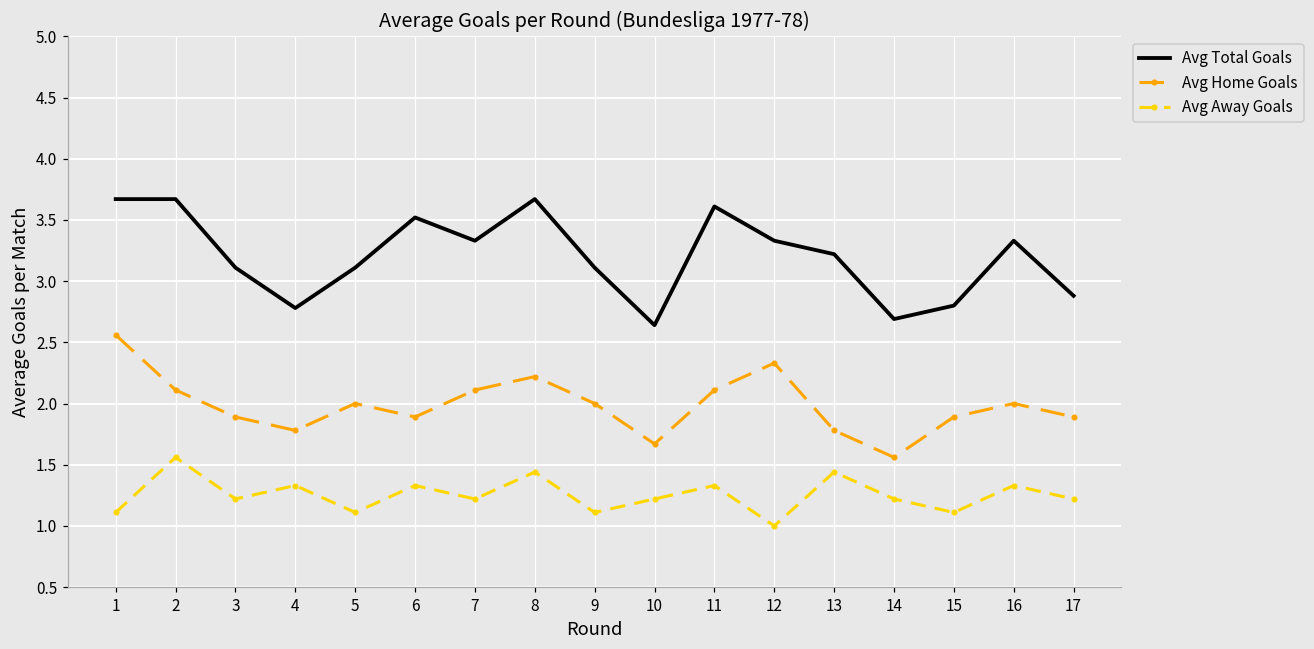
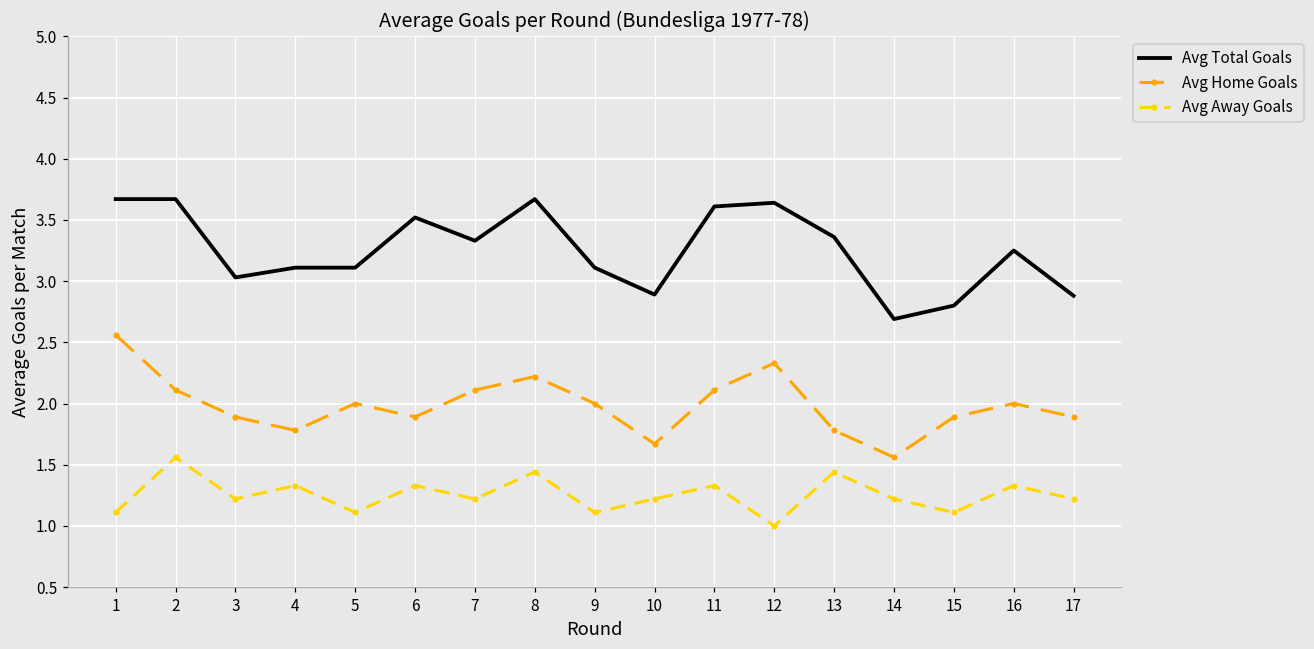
Avg Total Goals, 3: 3.11 -> 3.03
Avg Total Goals, 4: 2.78 -> 3.11
Avg Total Goals, 10: 2.64 -> 2.89
Avg Total Goals, 12: 3.33 -> 3.64
Avg Total Goals, 13: 3.22 -> 3.36
Avg Total Goals, 16: 3.33 -> 3.25
